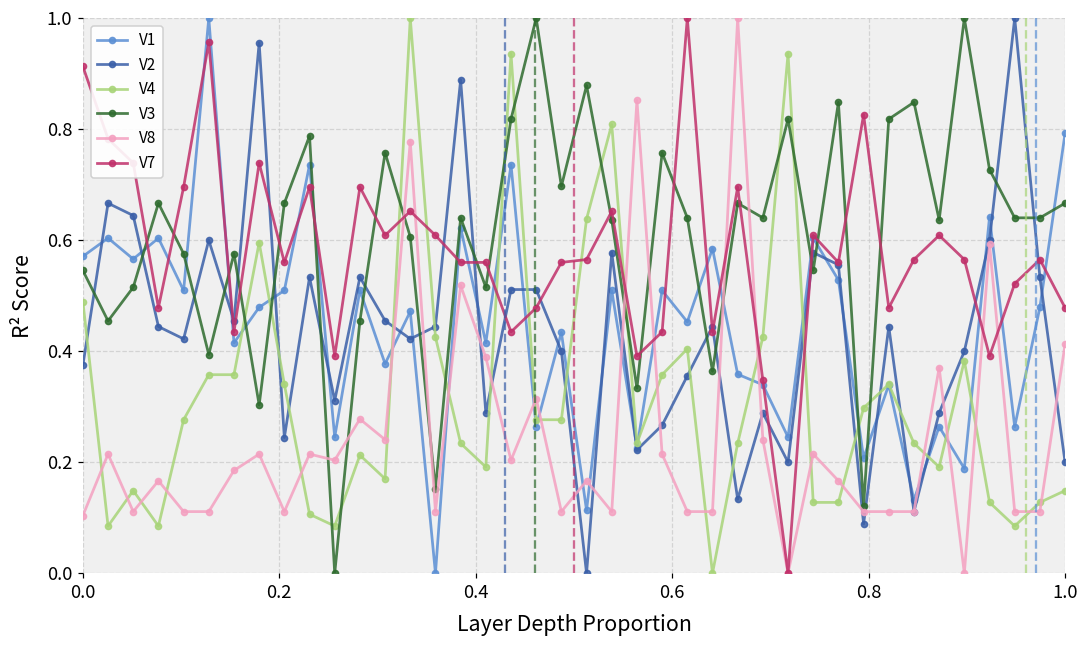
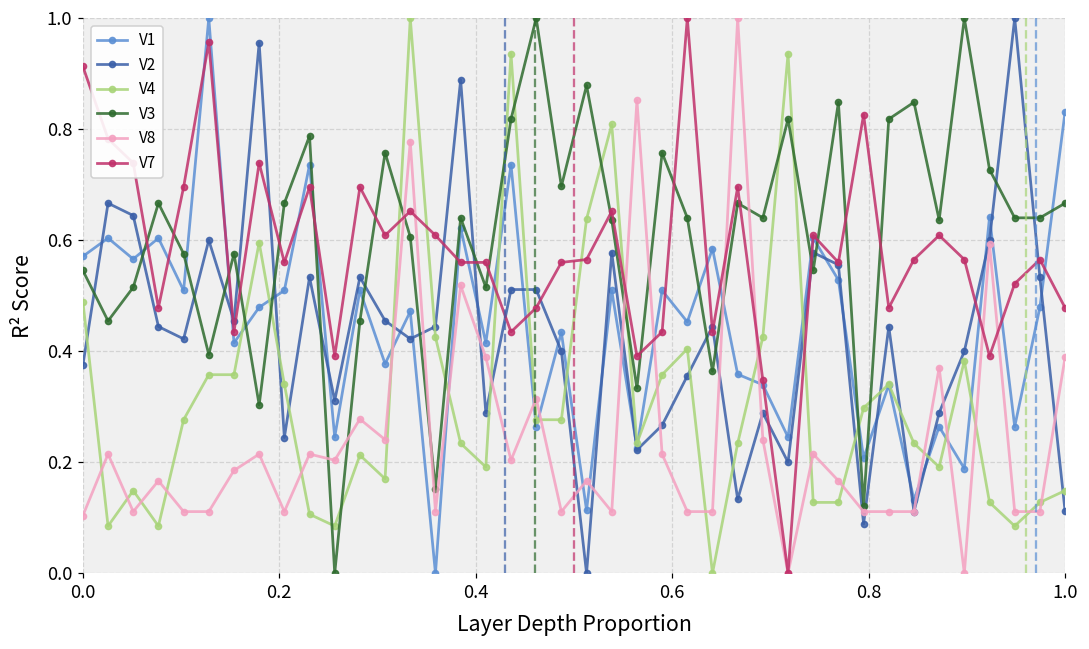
V1, 1.0: 0.79 -> 0.83
V2, 1.0: 0.20 -> 0.11
V8, 1.0: 0.41 -> 0.39
